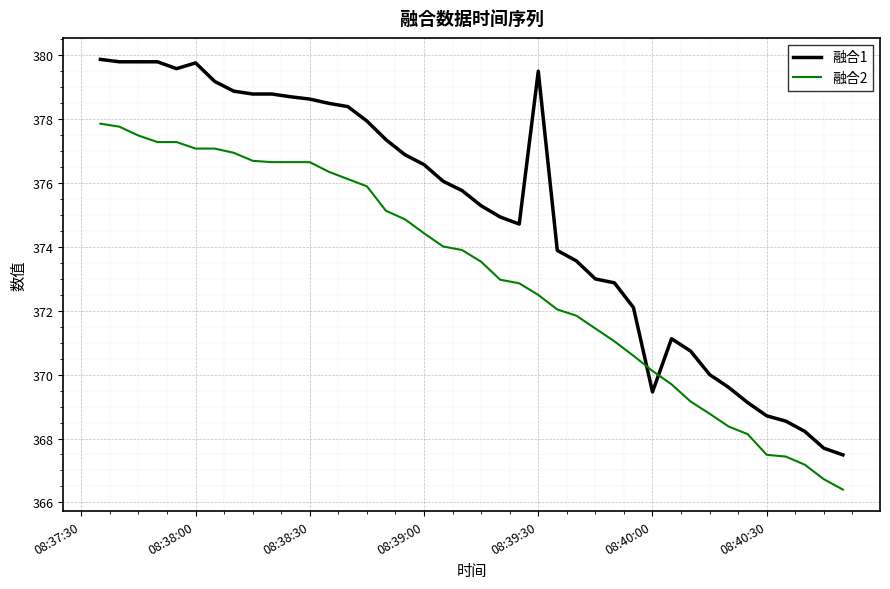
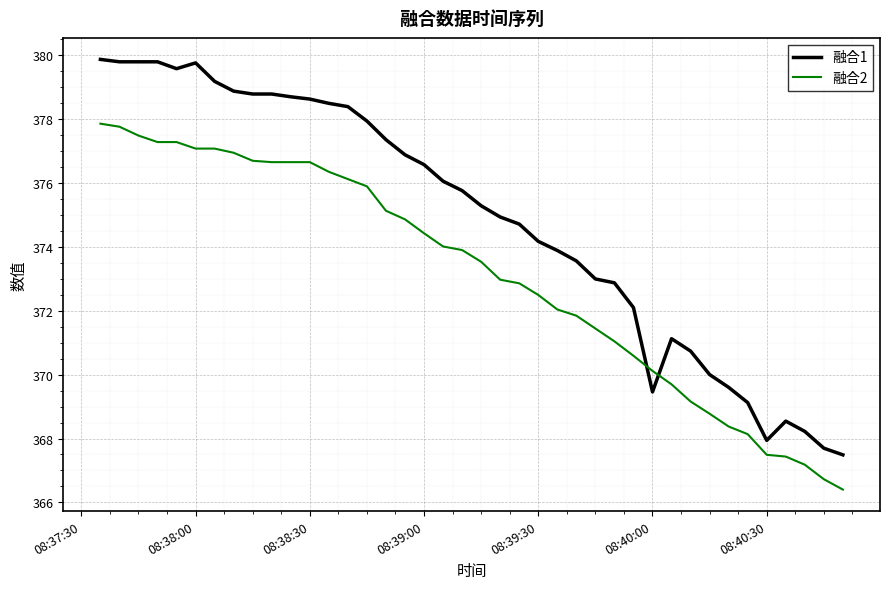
融合1, 08:39:30: 379.5 -> 374.2
融合1, 08:40:30: 368.7 -> 367.9
